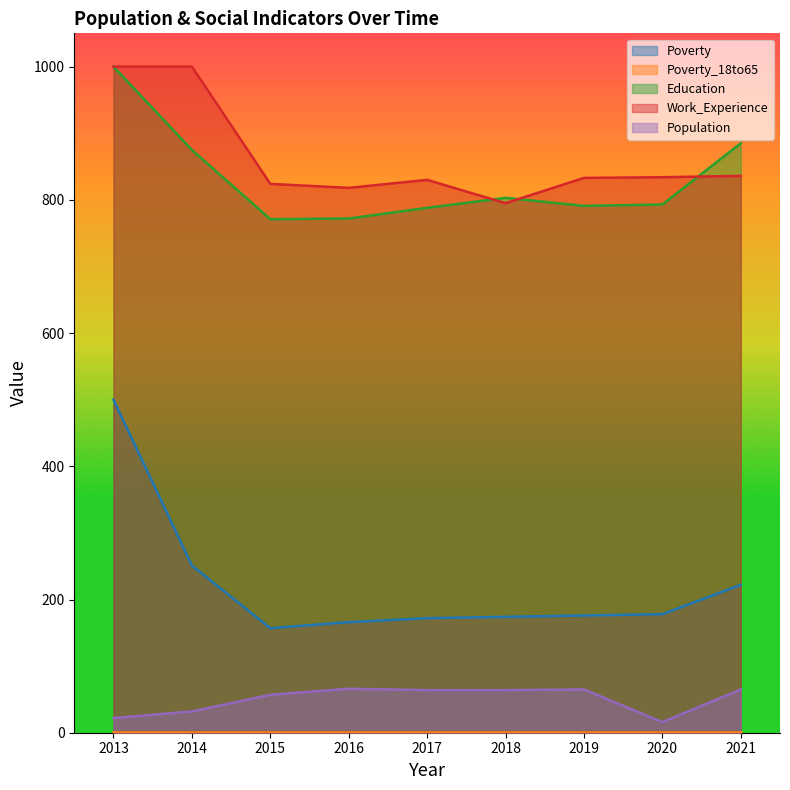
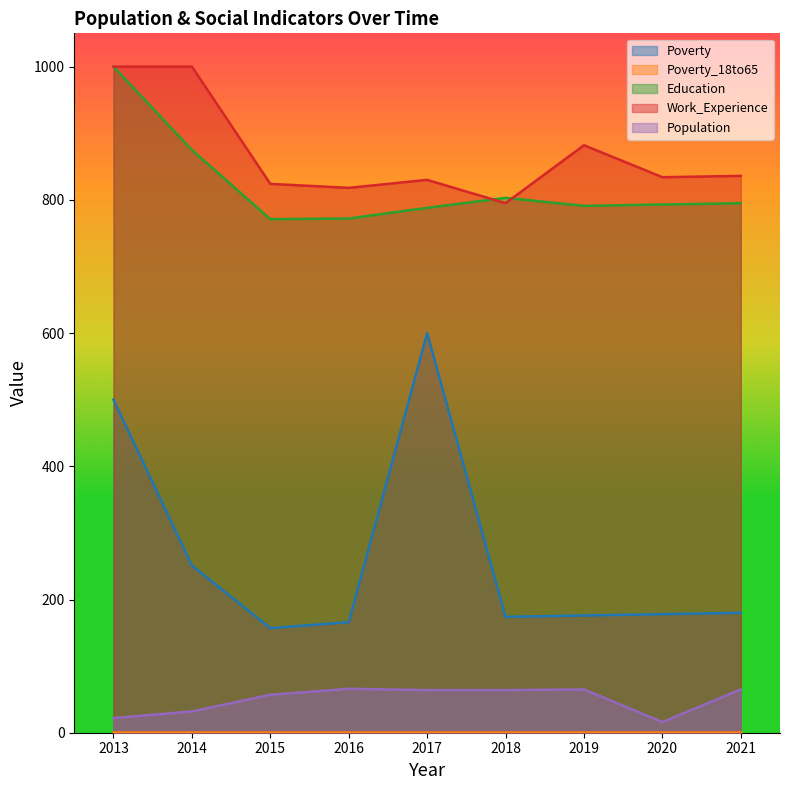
Poverty, 2017: 170 -> 600
Work_Experience, 2019: 830 -> 880
Poverty, 2021: 220 -> 180
Education, 2021: 890 -> 800
